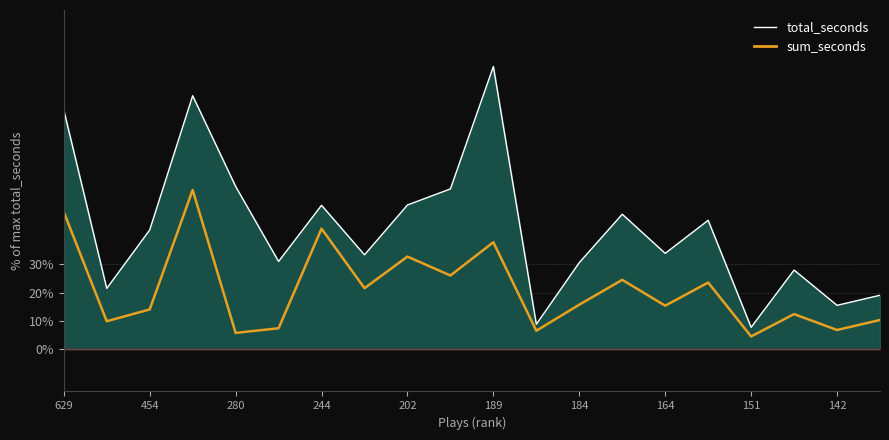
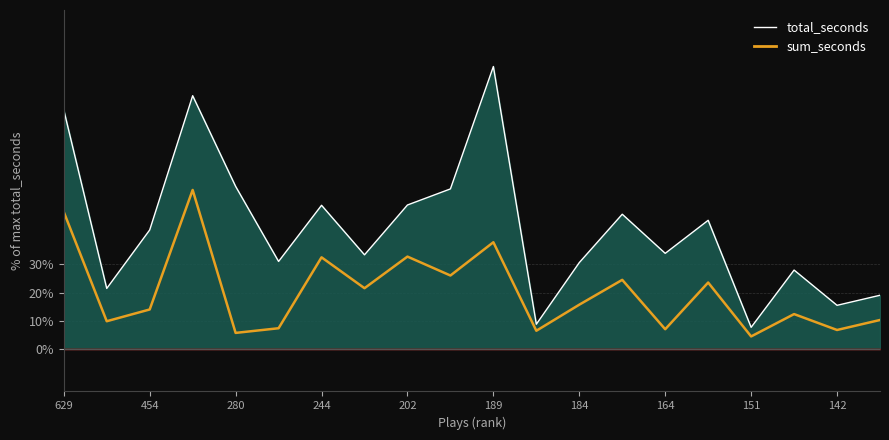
sum_seconds, 244: 43% -> 32%
sum_seconds, 164: 15% -> 7%
